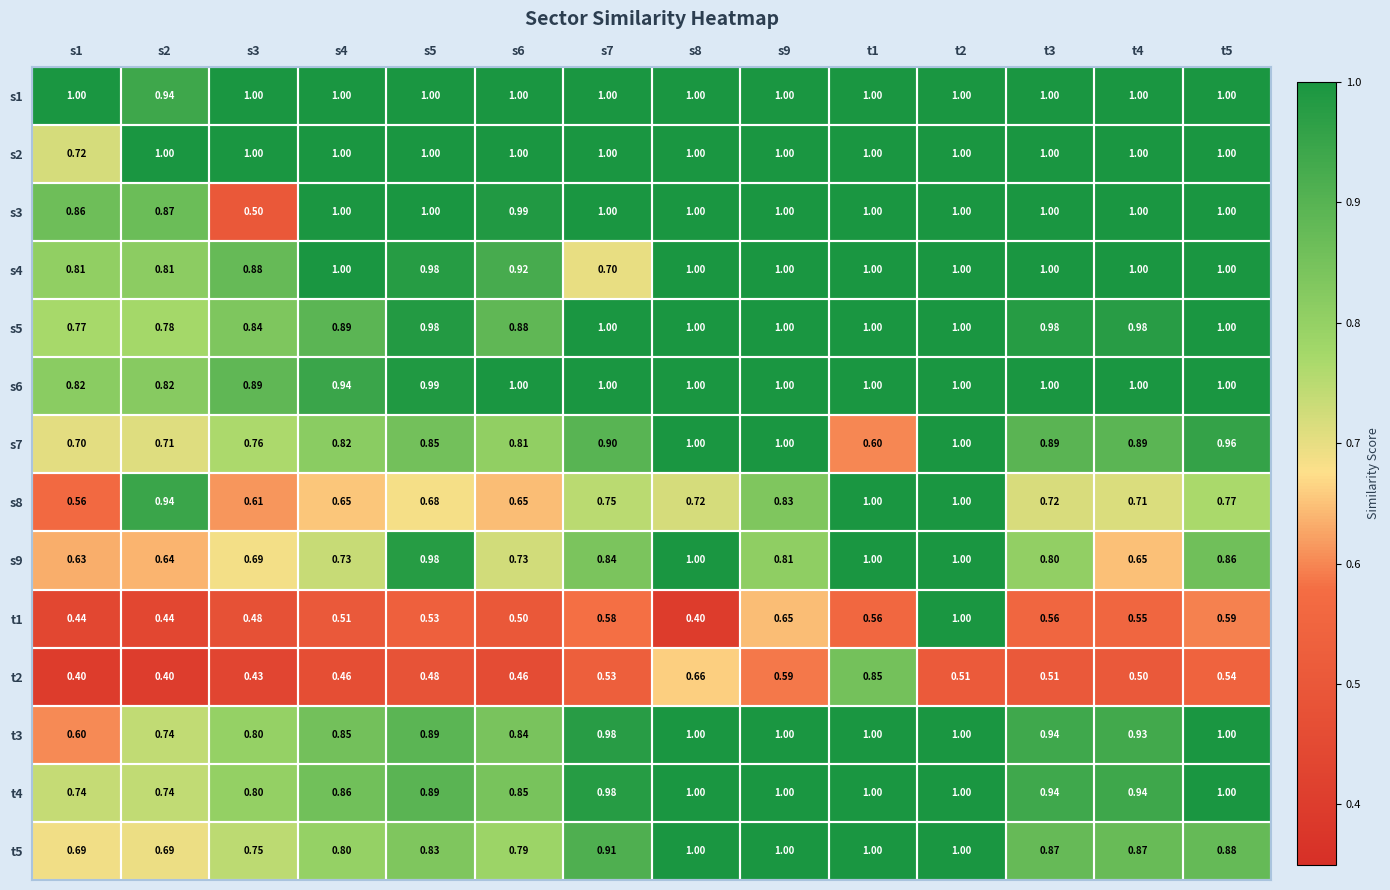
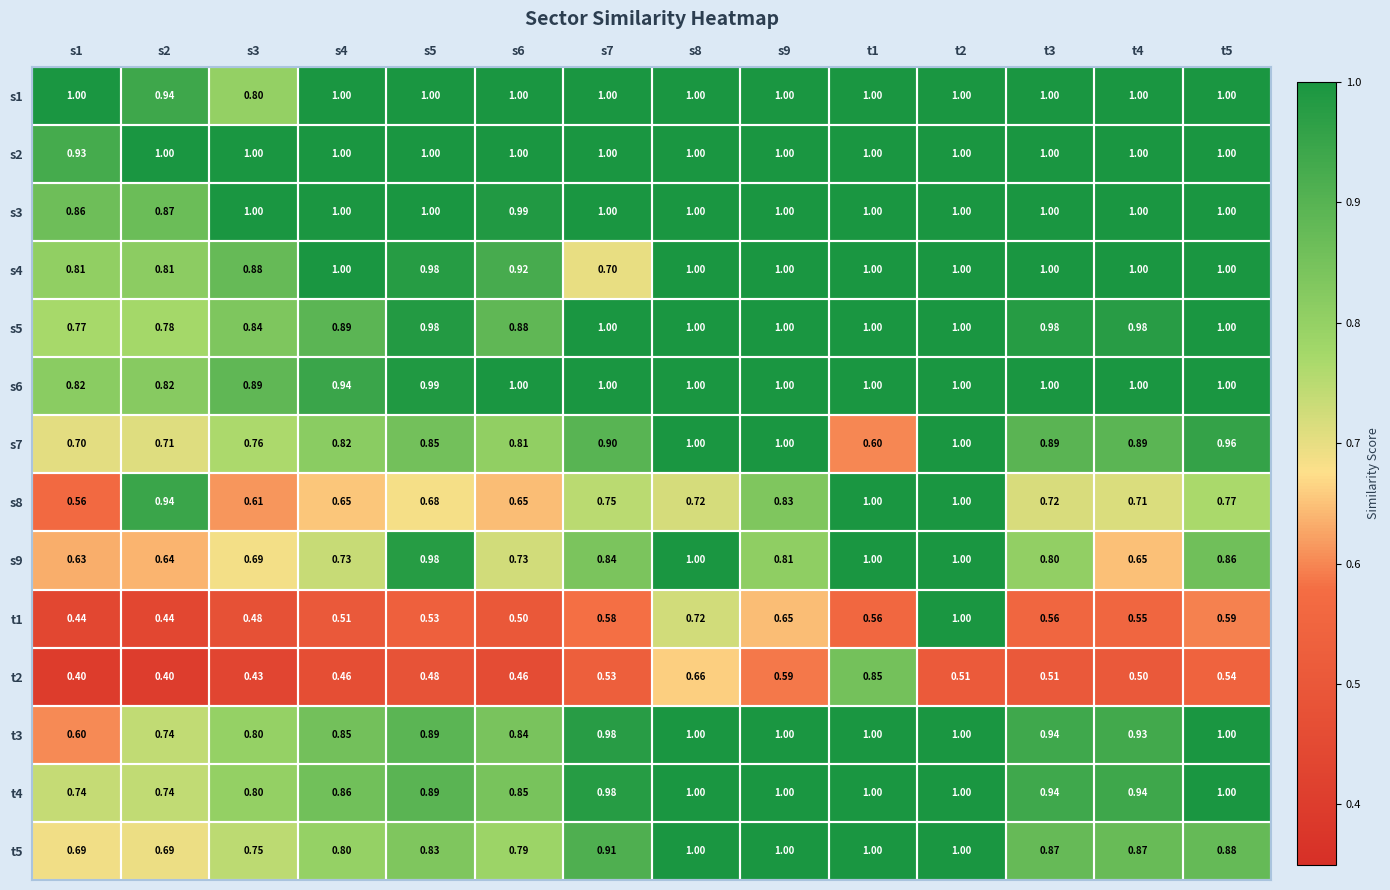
s1, s3: 1.00 -> 0.80
s2, s1: 0.72 -> 0.93
s3, s3: 0.50 -> 1.00
t1, s8: 0.40 -> 0.72
